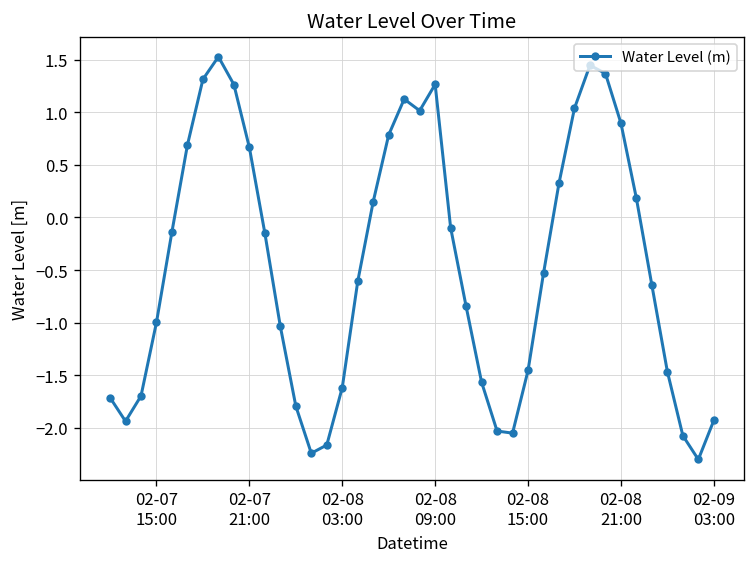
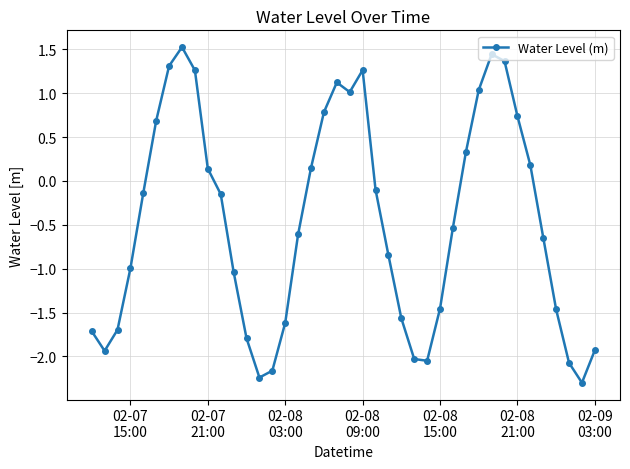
02-07 21:00: 0.7 -> 0.1
02-08 21:00: 0.9 -> 0.7
